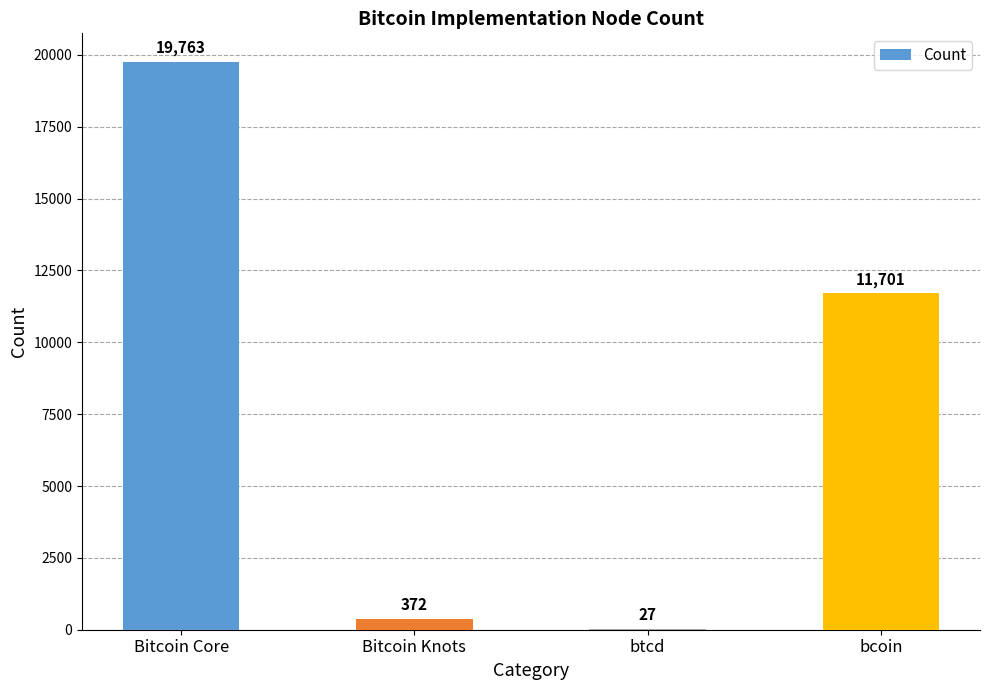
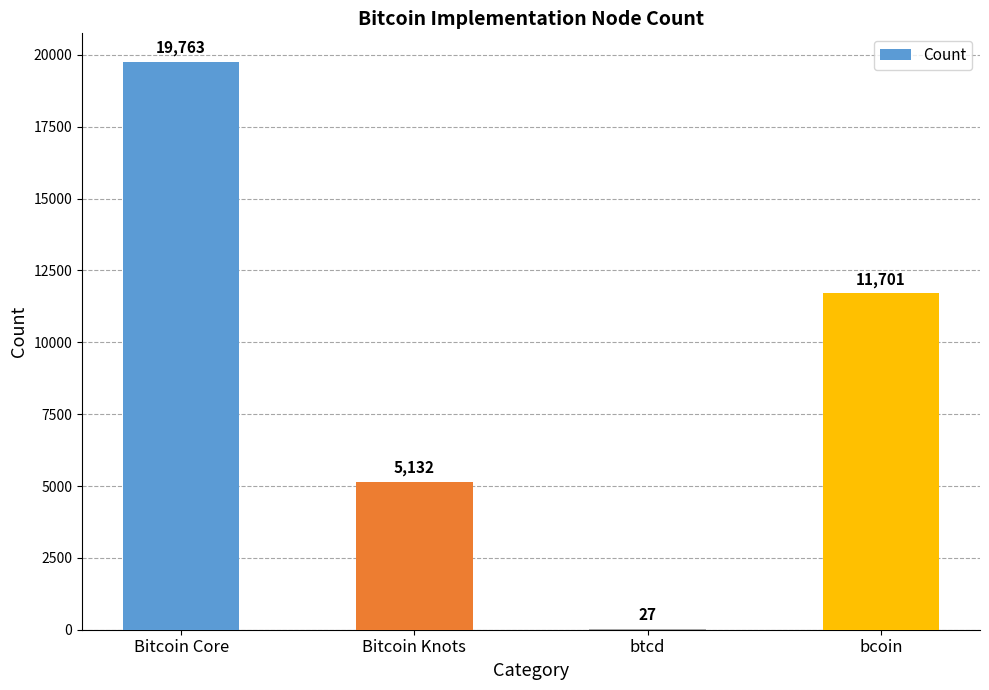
Bitcoin Knots: 372 -> 5,132
